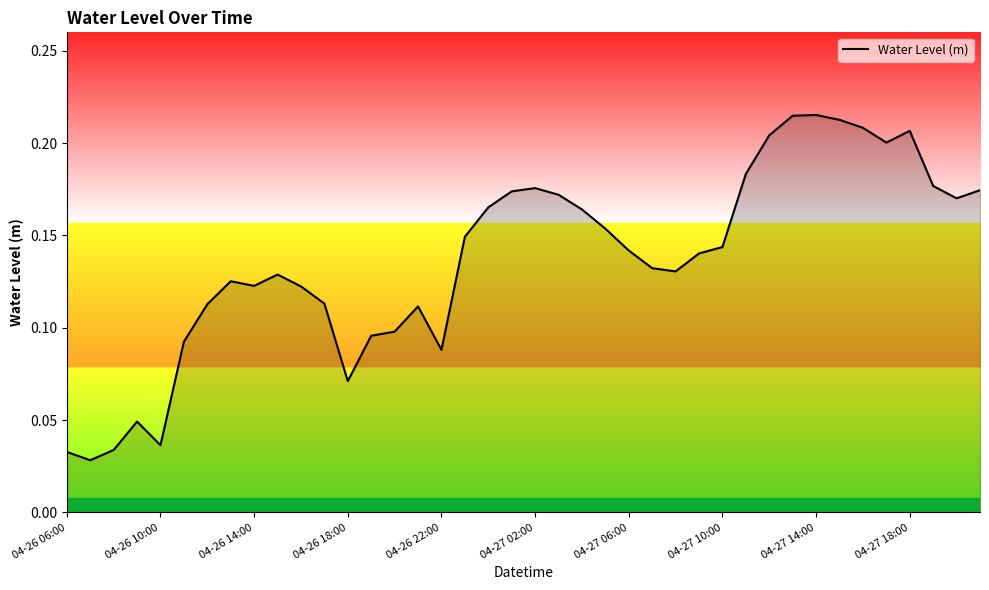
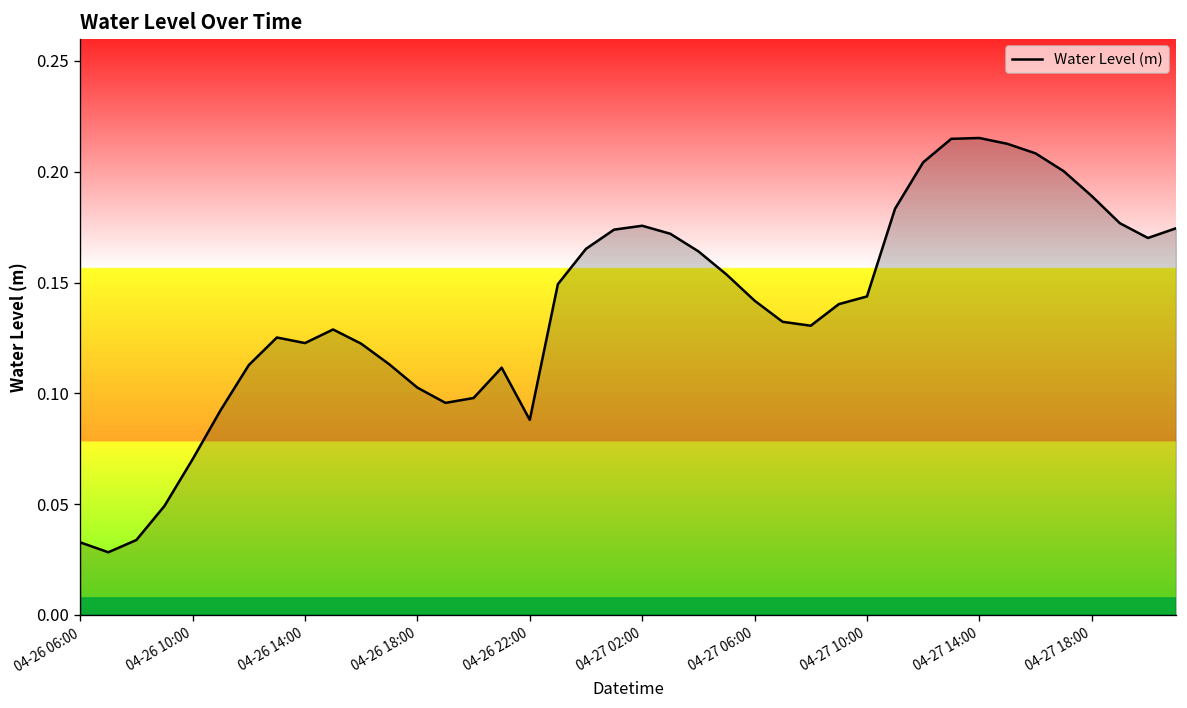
04-26 10:00: 0.036 -> 0.070
04-26 18:00: 0.071 -> 0.103
04-27 18:00: 0.207 -> 0.189
